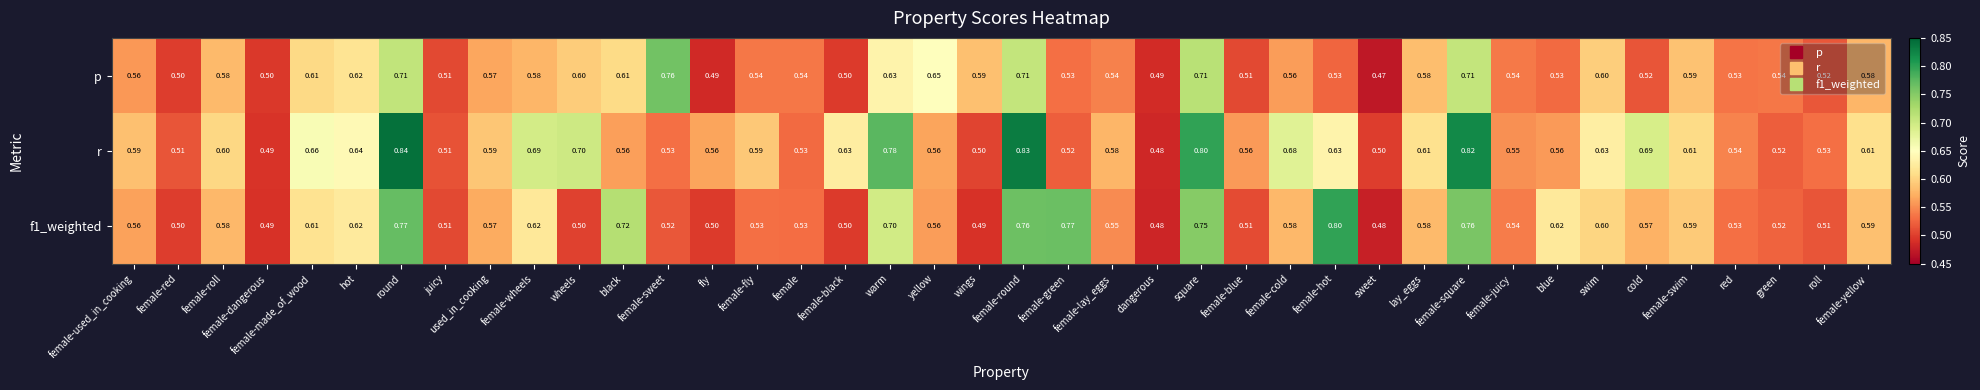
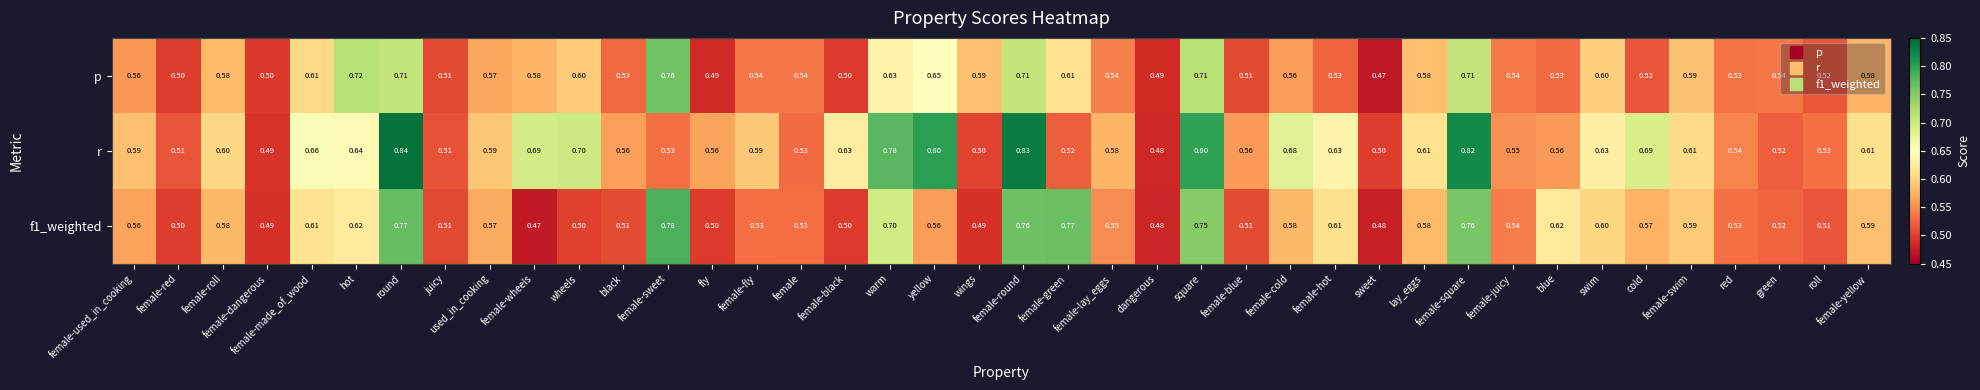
p, hot: 0.62 -> 0.72
p, black: 0.61 -> 0.53
p, female-green: 0.53 -> 0.61
r, yellow: 0.56 -> 0.80
f1_weighted, female-wheels: 0.62 -> 0.47
f1_weighted, black: 0.72 -> 0.51
f1_weighted, female-sweet: 0.52 -> 0.78
f1_weighted, female-hot: 0.80 -> 0.61
